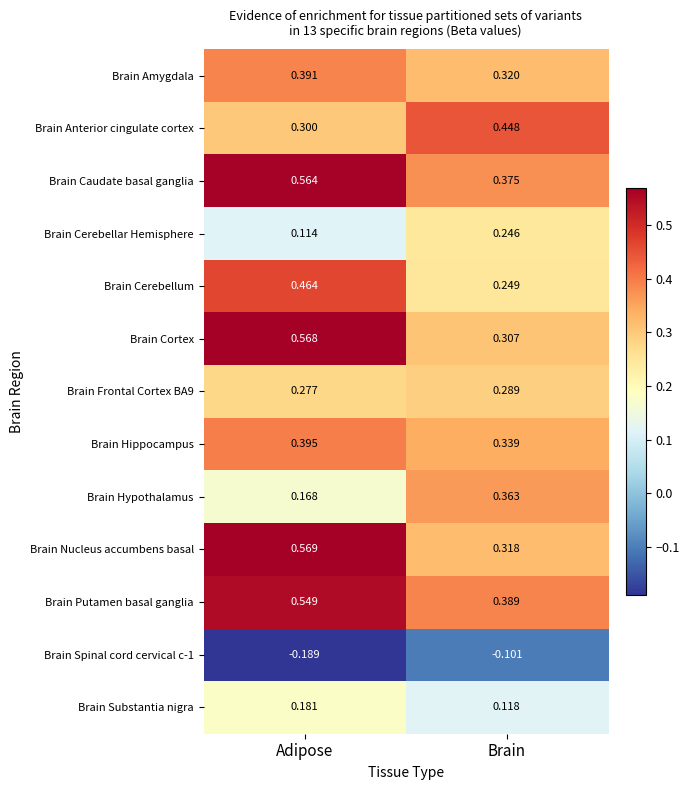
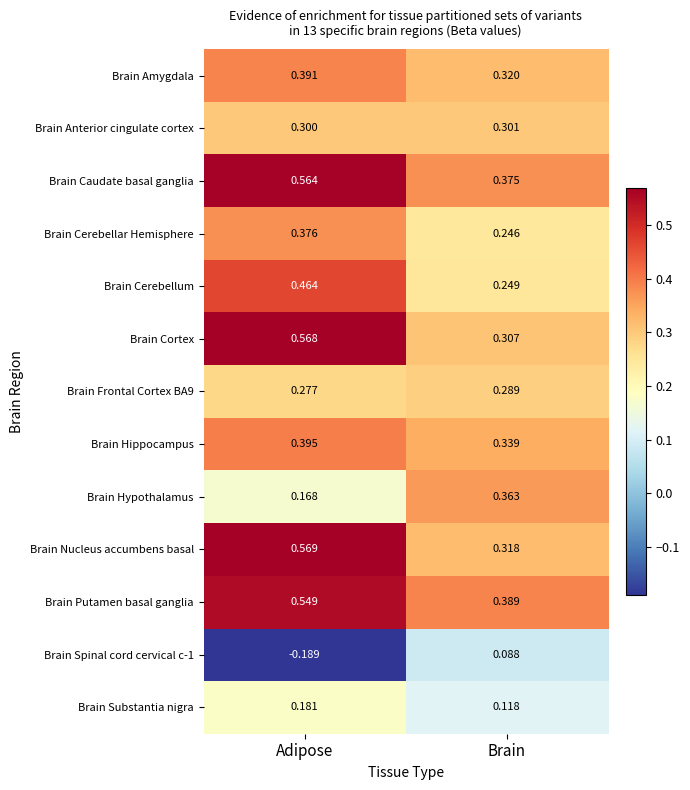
Brain Anterior cingulate cortex, Brain: 0.448 -> 0.301
Brain Cerebellar Hemisphere, Adipose: 0.114 -> 0.376
Brain Spinal cord cervical c-1, Brain: -0.101 -> 0.088
